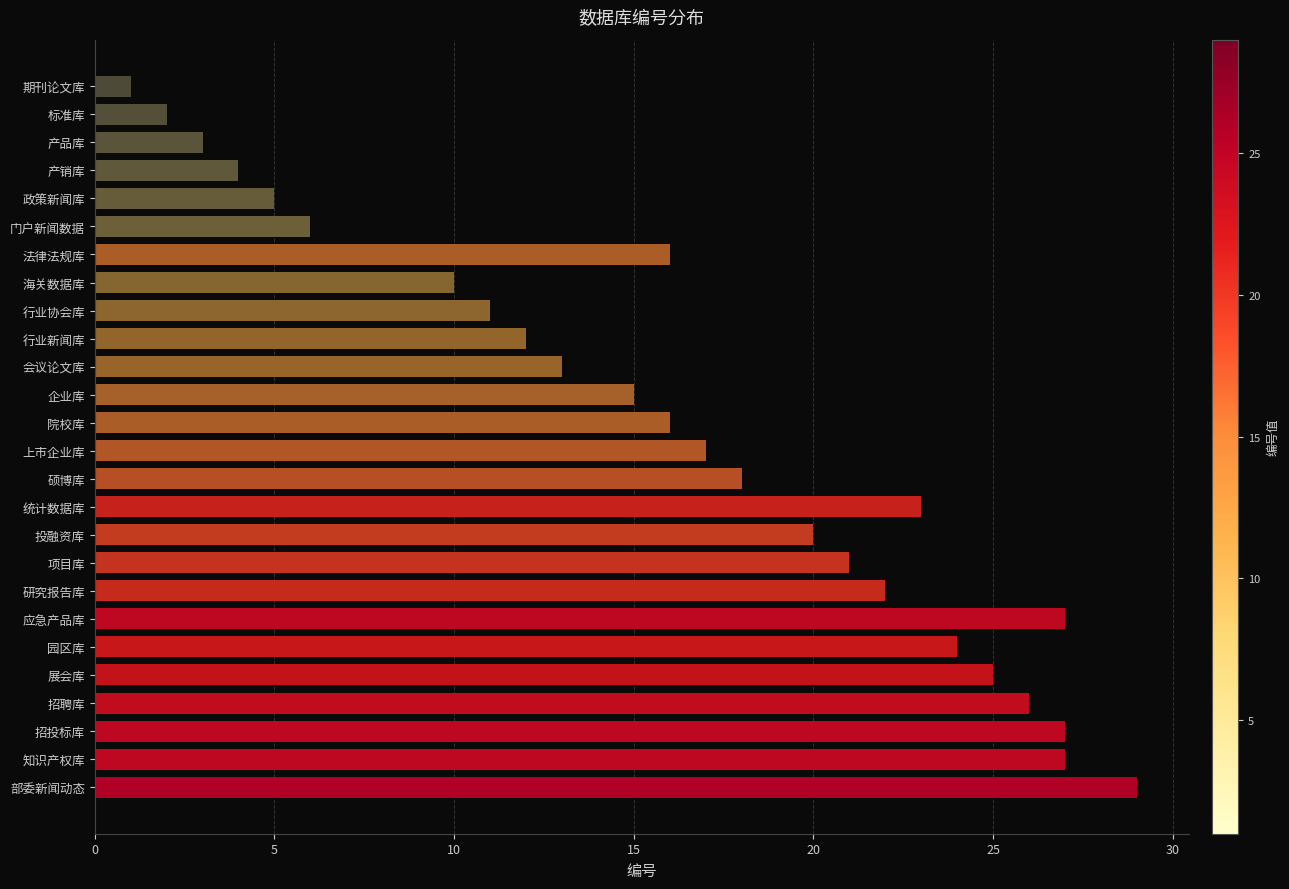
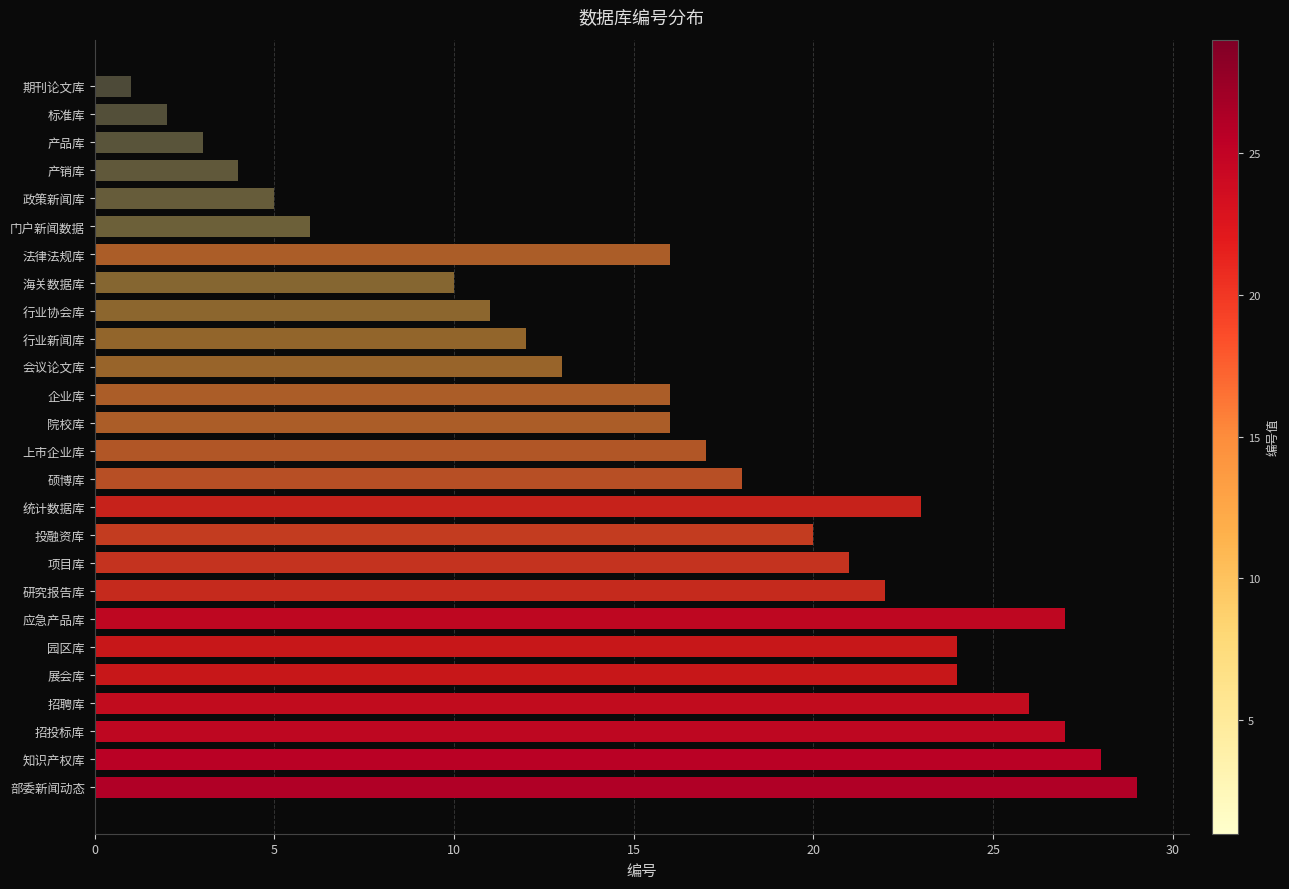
企业库: 15 -> 16
展会库: 25 -> 24
知识产权库: 27 -> 28
